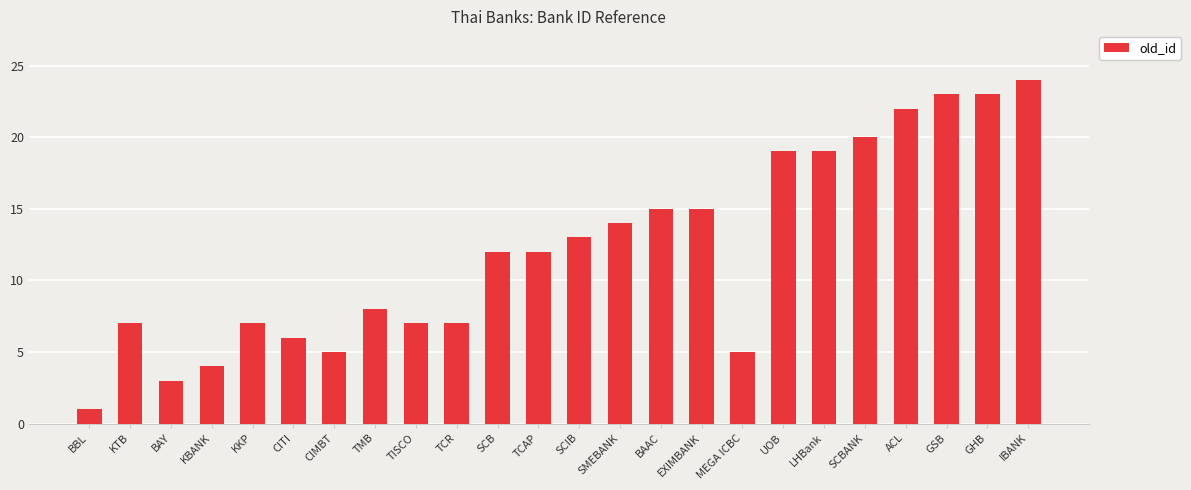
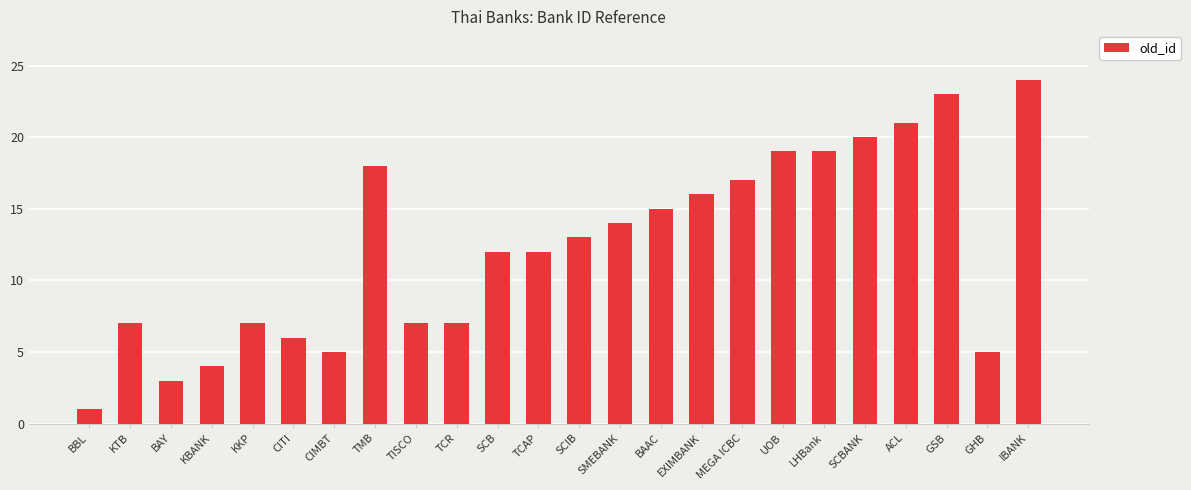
TMB: 8 -> 18
EXIMBANK: 15 -> 16
MEGA ICBC: 5 -> 17
ACL: 22 -> 21
GHB: 23 -> 5
